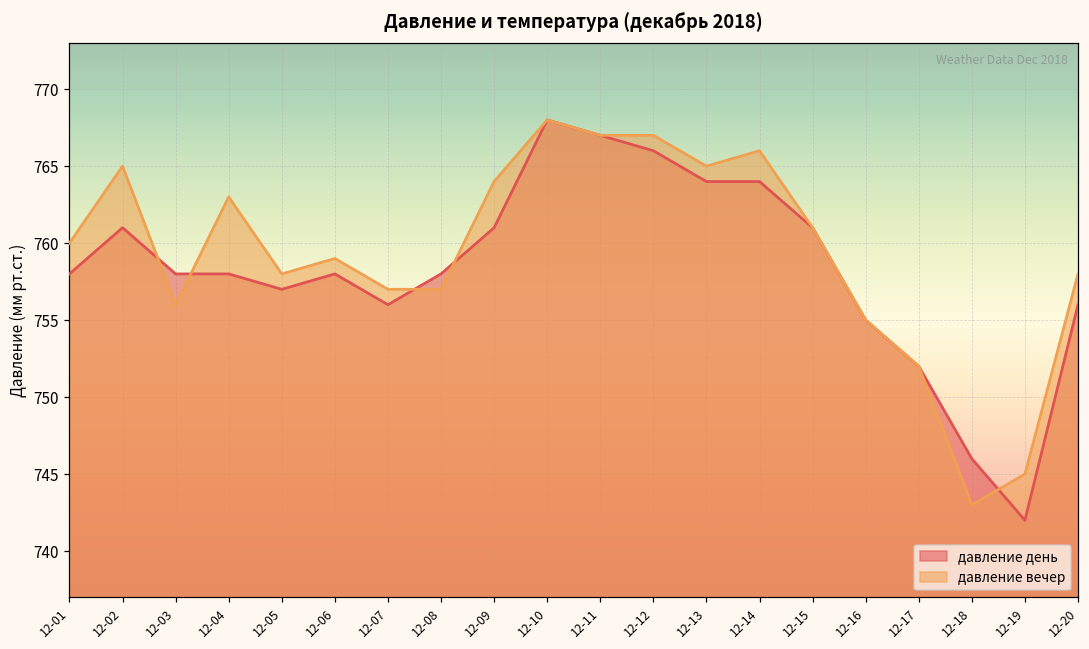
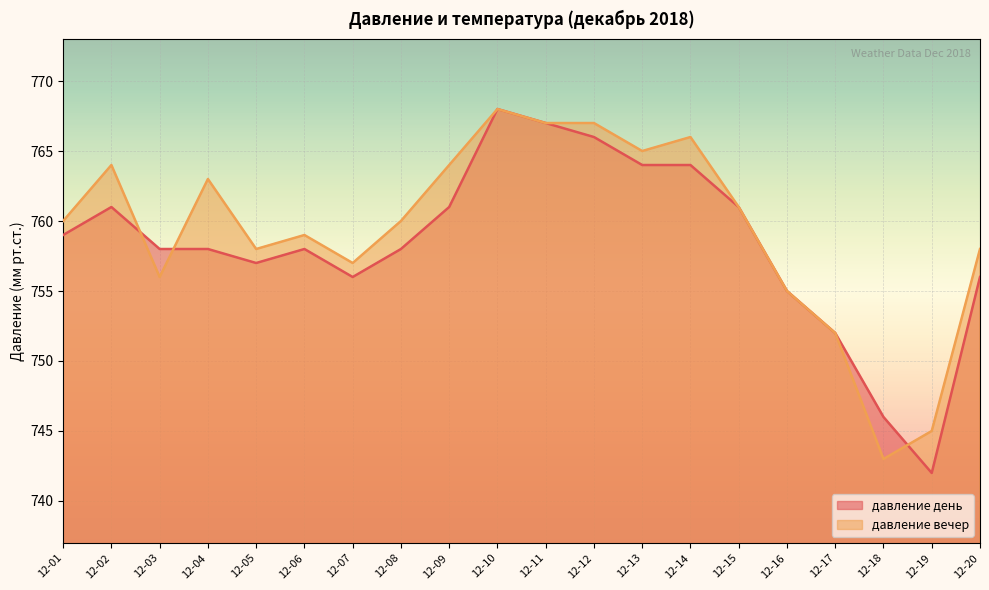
давление день, 12-01: 758 -> 759
давление вечер, 12-02: 765 -> 764
давление вечер, 12-08: 757 -> 760
